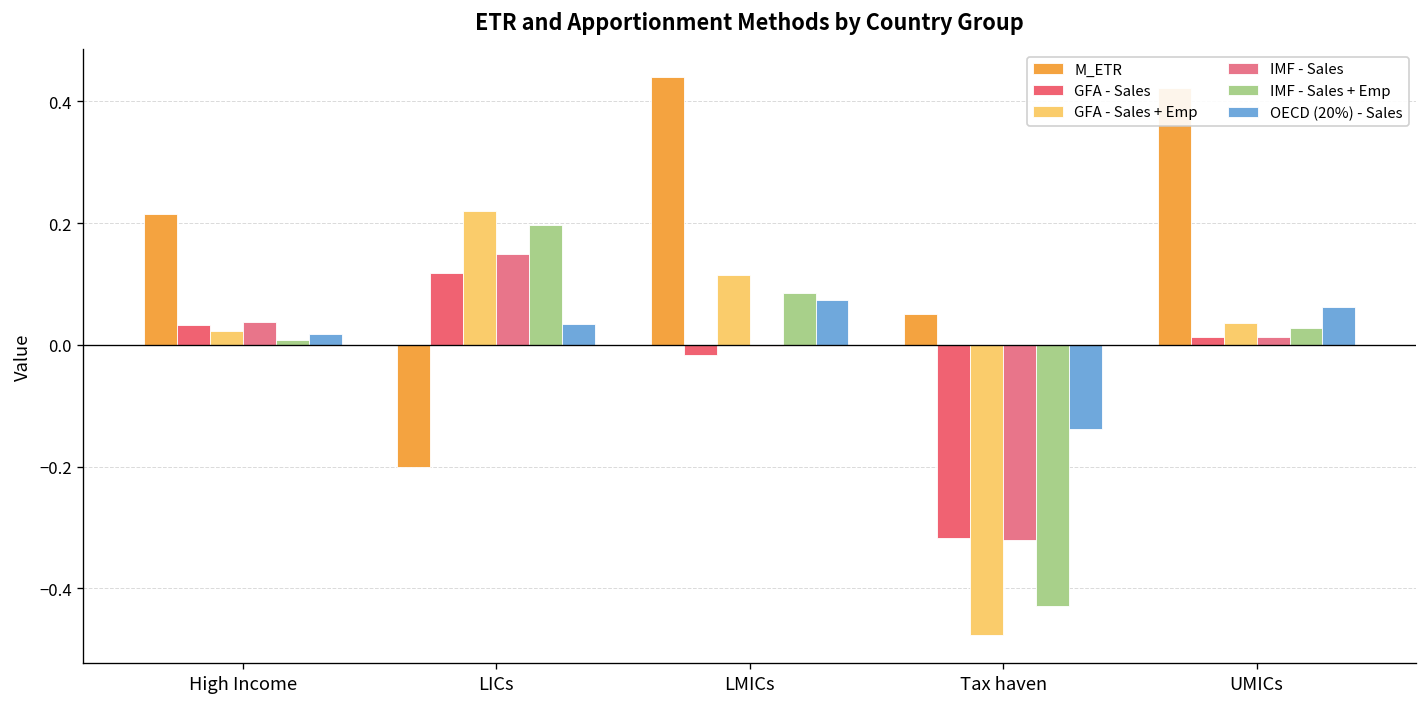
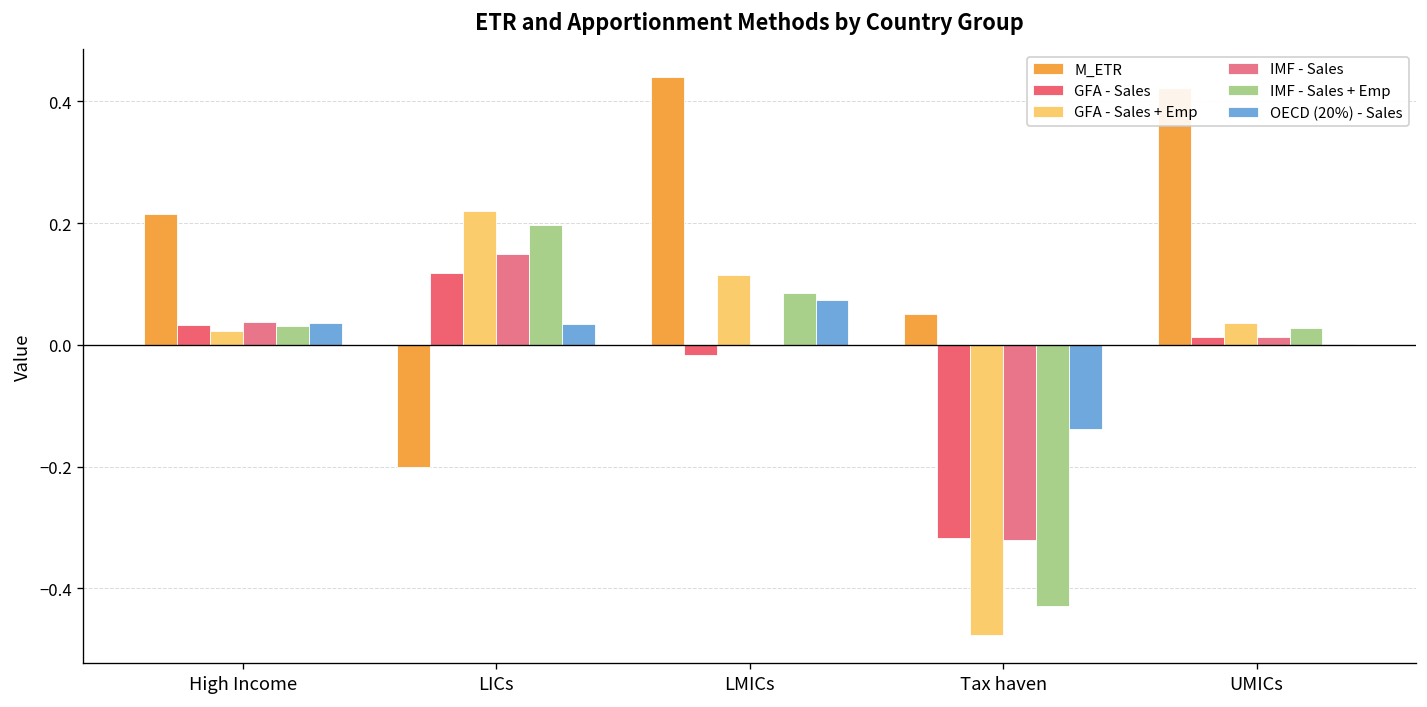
IMF - Sales + Emp, High Income: 0.01 -> 0.03
OECD (20%) - Sales, High Income: 0.02 -> 0.04
OECD (20%) - Sales, UMICs: 0.06 -> 0.00
